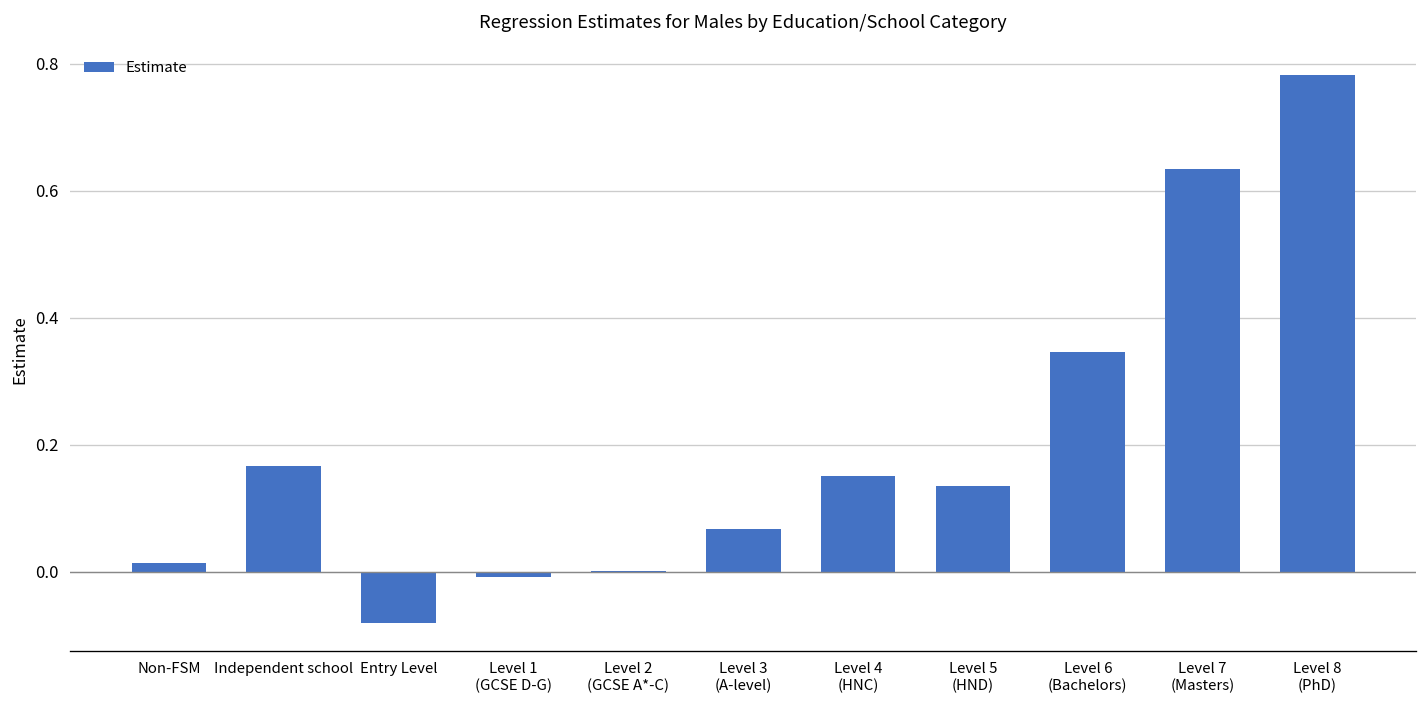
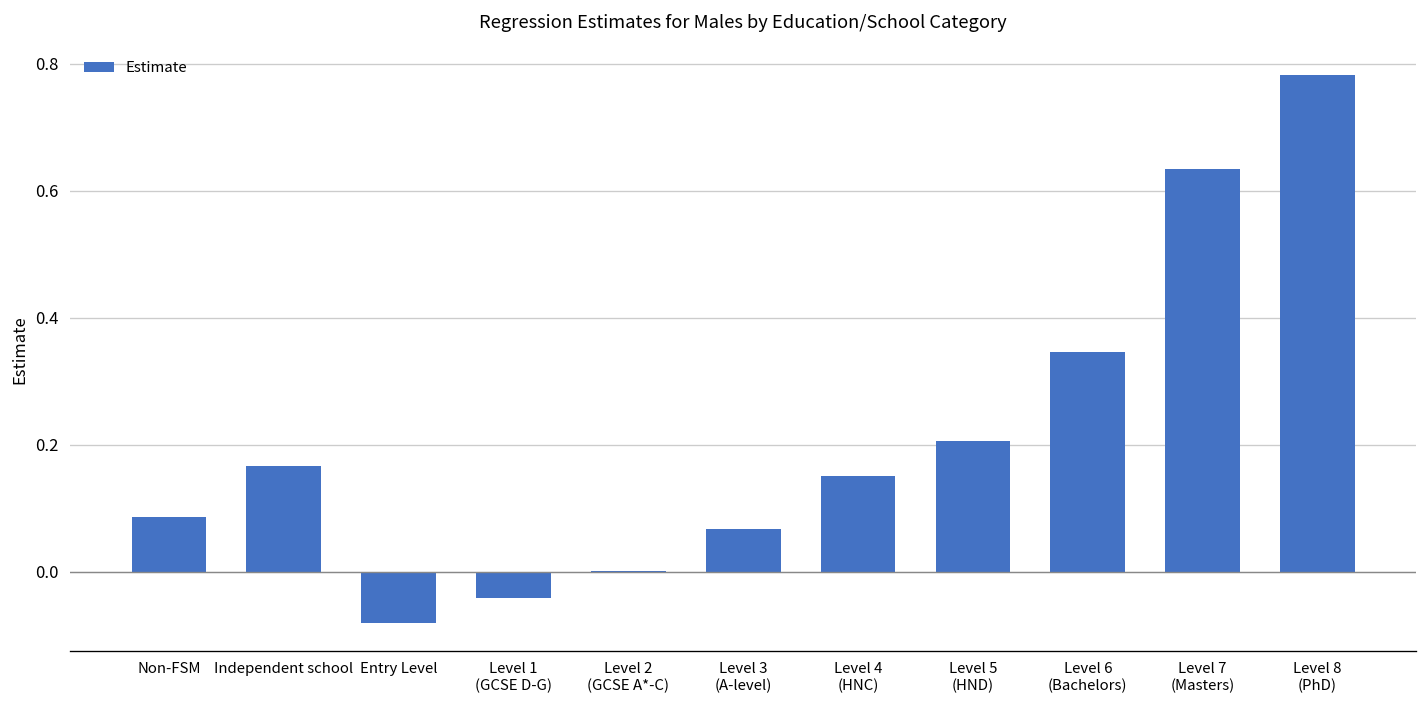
Non-FSM: 0.01 -> 0.09
Level 1 (GCSE D-G): -0.01 -> -0.04
Level 5 (HND): 0.14 -> 0.21
